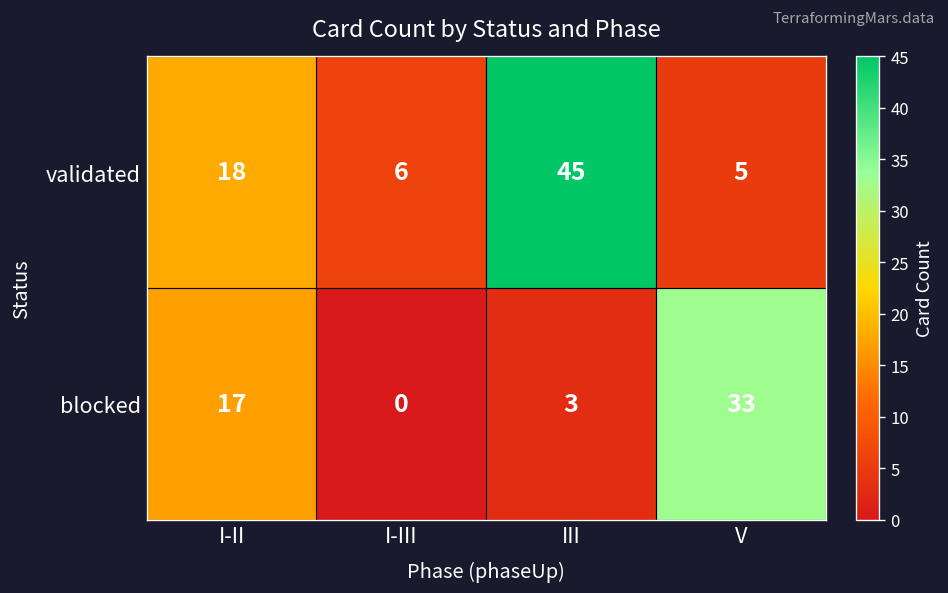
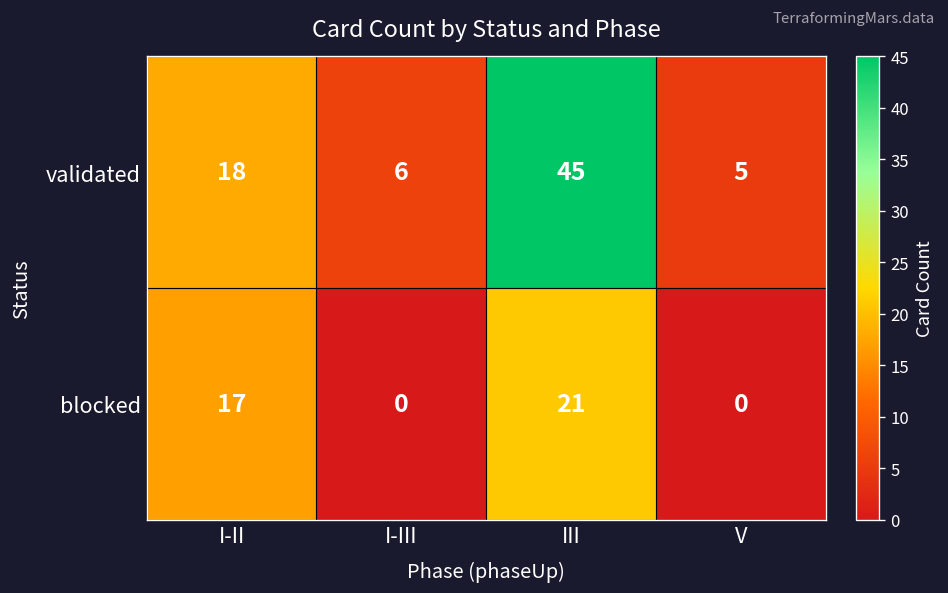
blocked, III: 3 -> 21
blocked, V: 33 -> 0
